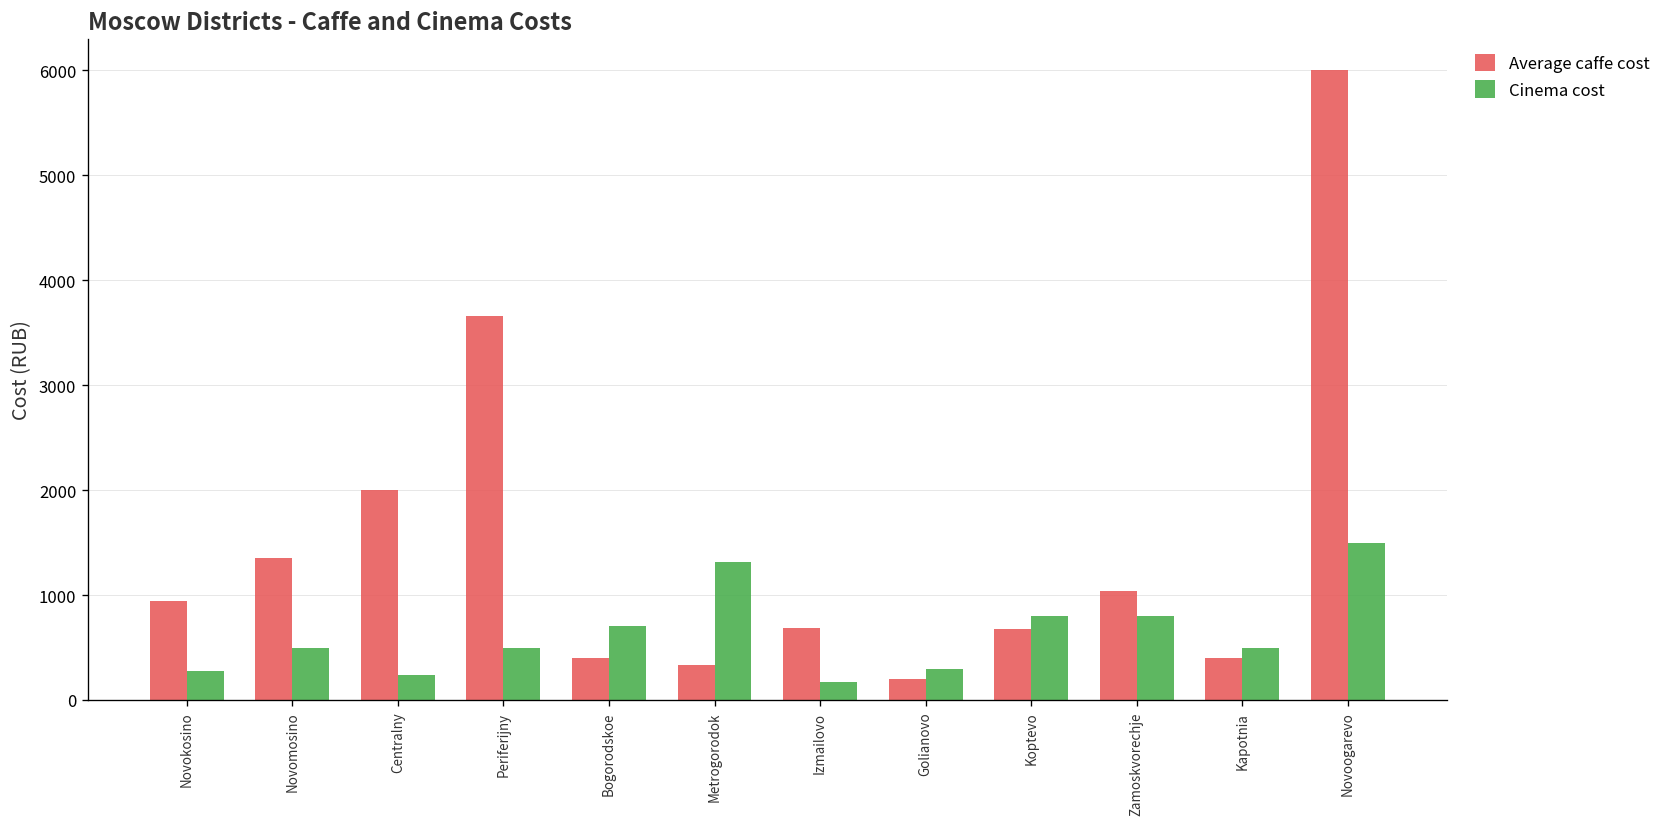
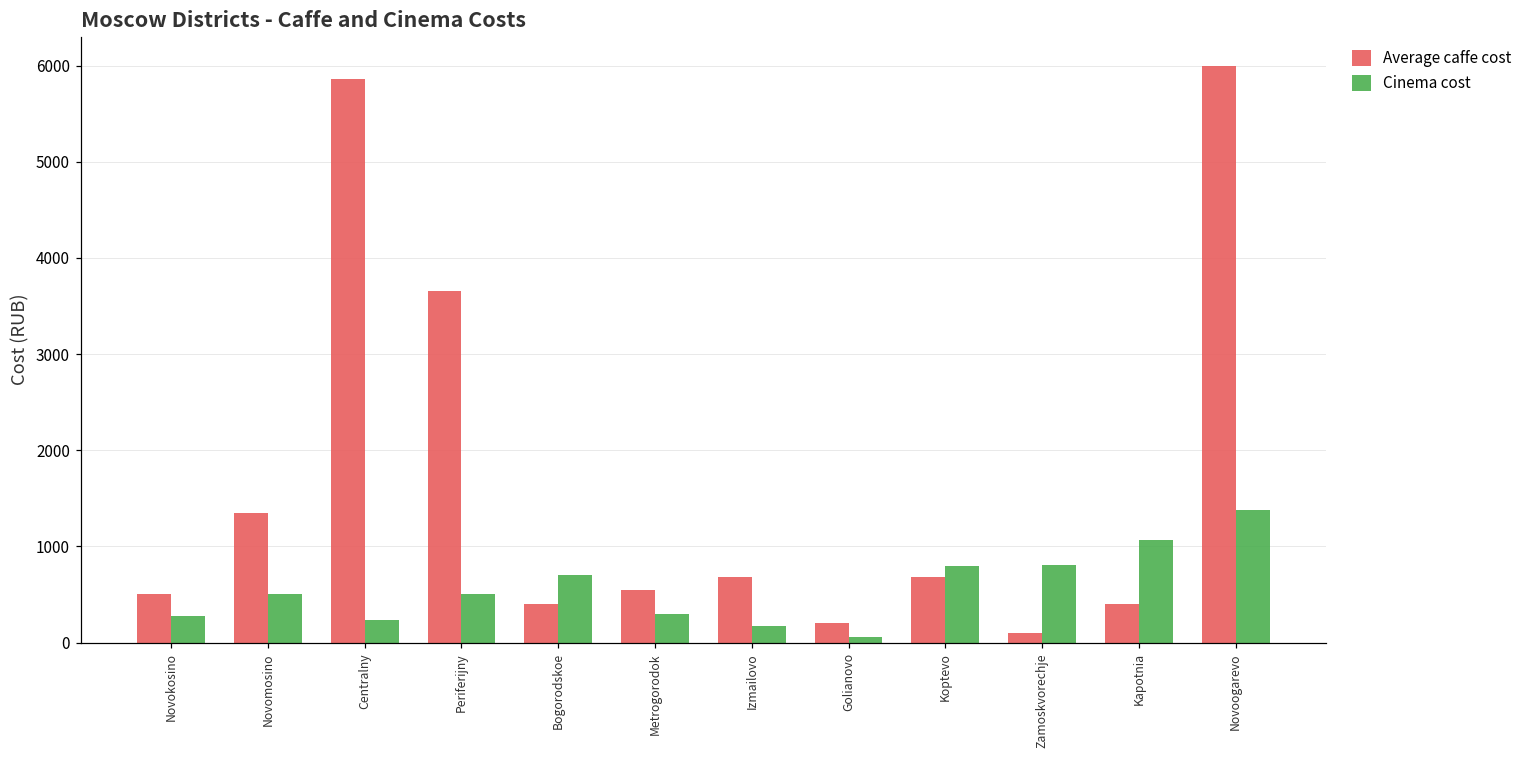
Average caffe cost, Novokosino: 900 -> 500
Average caffe cost, Centralny: 2000 -> 5900
Average caffe cost, Metrogorodok: 300 -> 600
Cinema cost, Metrogorodok: 1300 -> 300
Cinema cost, Golianovo: 300 -> 100
Average caffe cost, Zamoskvorechje: 1000 -> 100
Cinema cost, Kapotnia: 500 -> 1100
Cinema cost, Novoogarevo: 1500 -> 1400
